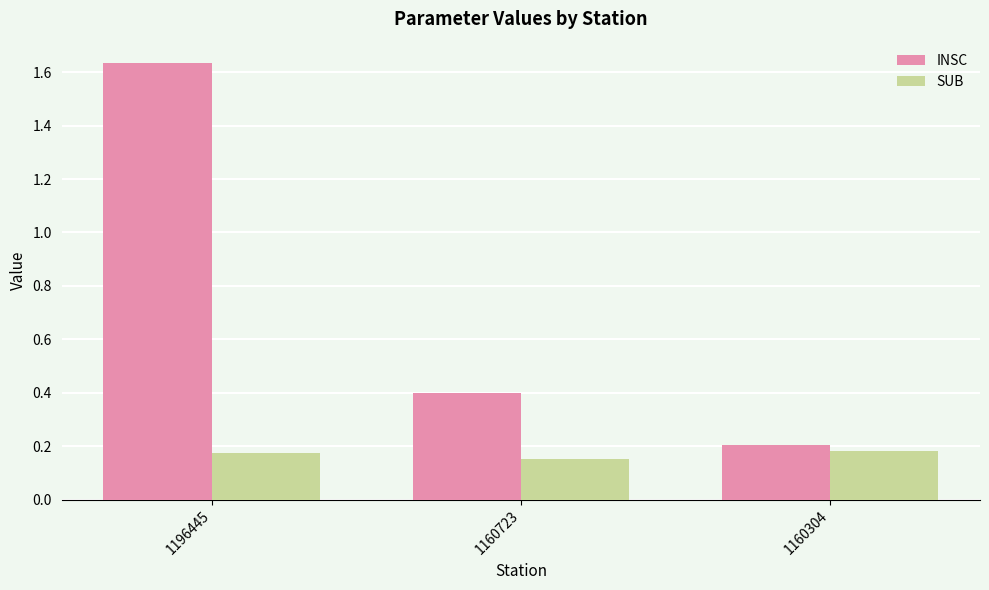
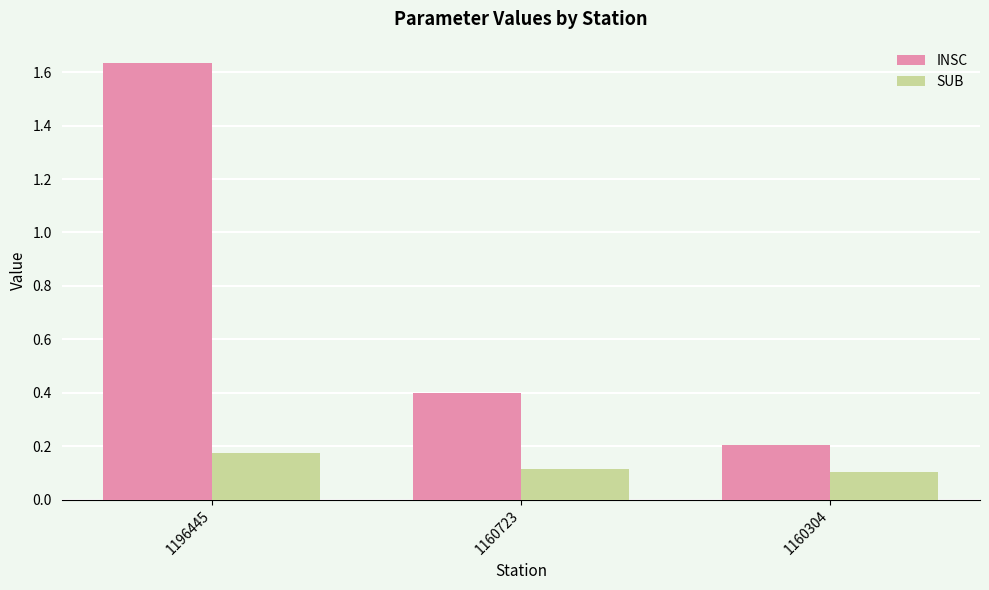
SUB, 1160723: 0.15 -> 0.11
SUB, 1160304: 0.18 -> 0.10
